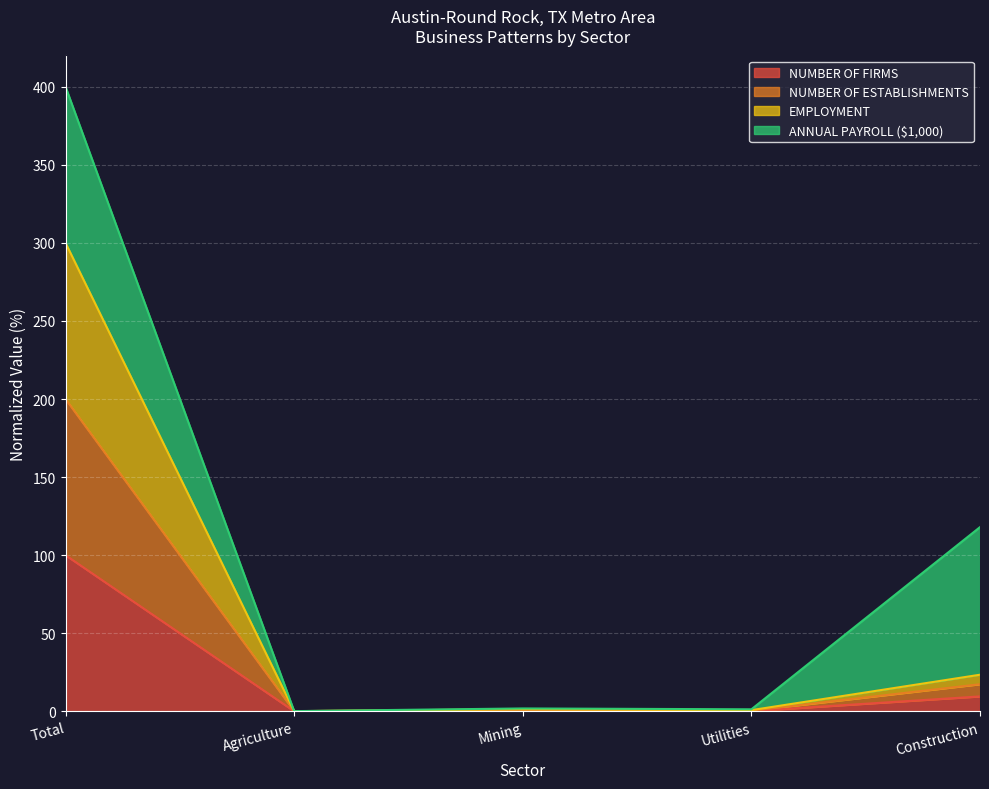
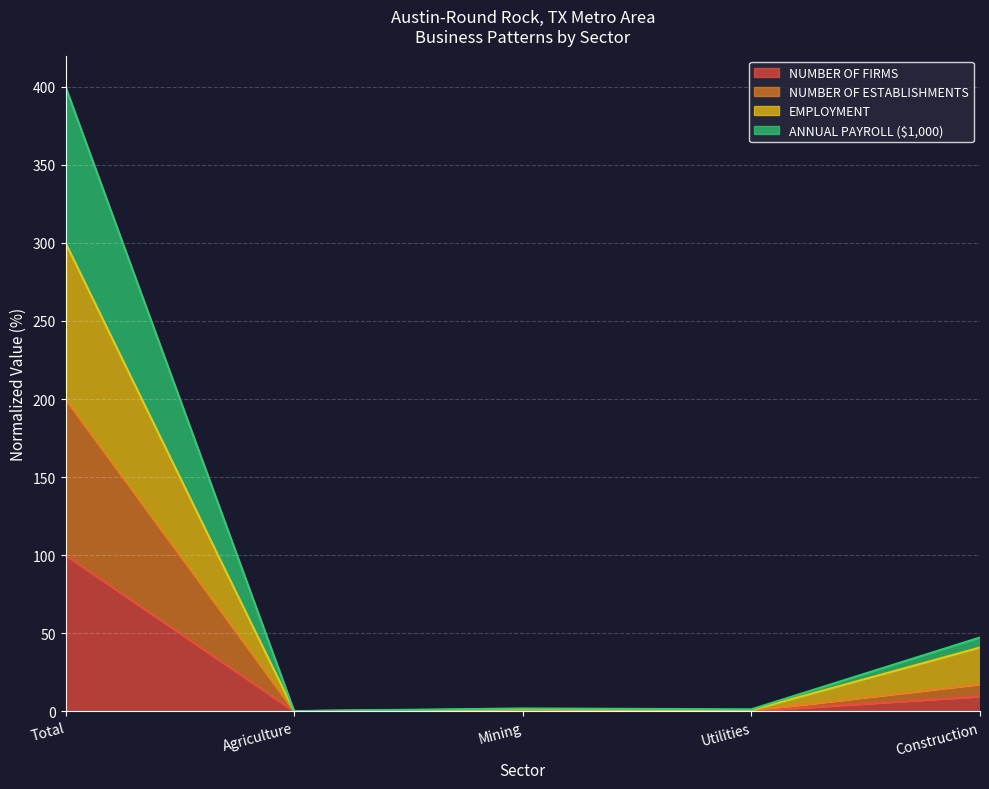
EMPLOYMENT, Construction: 6 -> 23
ANNUAL PAYROLL ($1,000), Construction: 95 -> 6
